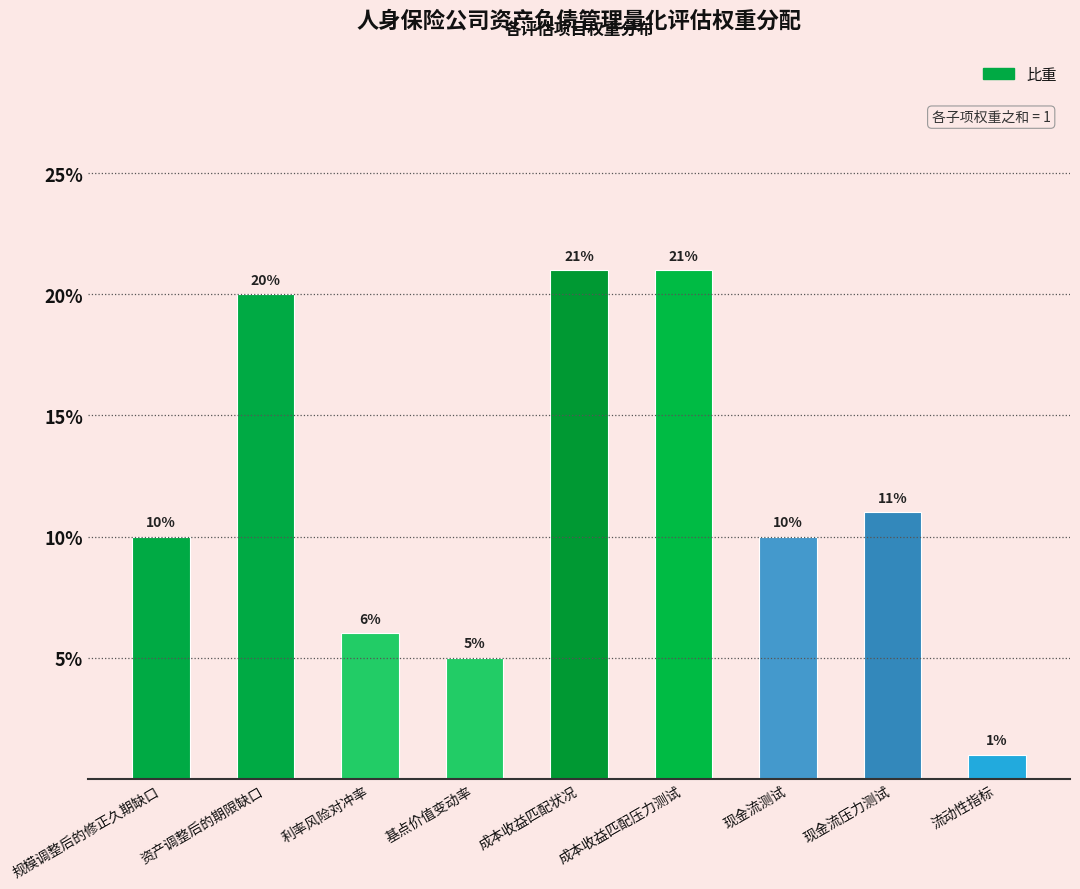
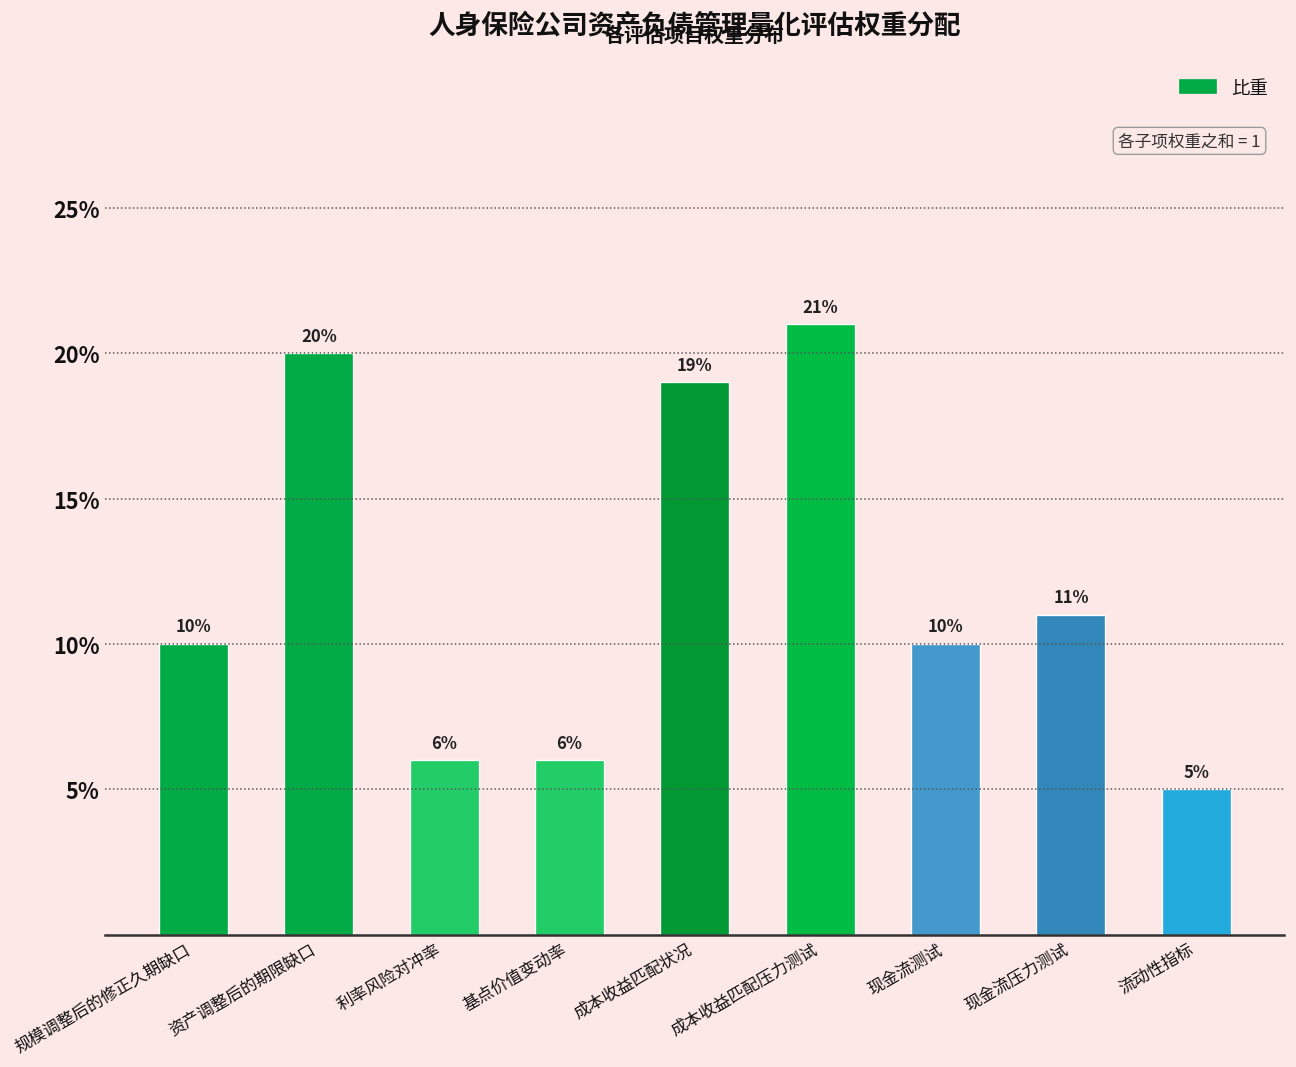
基点价值变动率: 5% -> 6%
成本收益匹配状况: 21% -> 19%
流动性指标: 1% -> 5%
